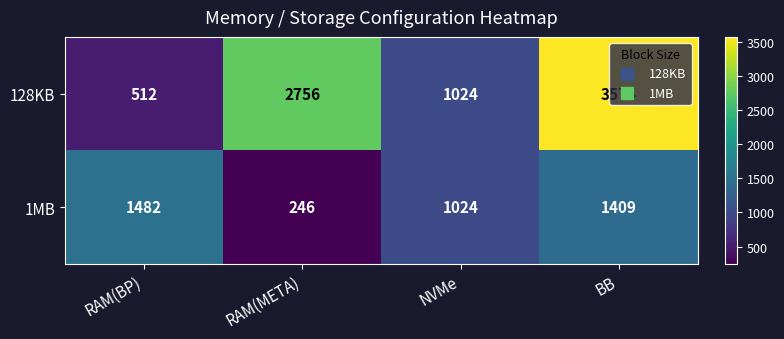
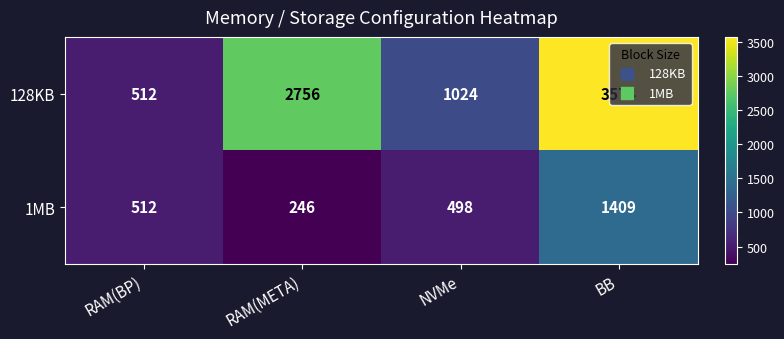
1MB, RAM(BP): 1482 -> 512
1MB, NVMe: 1024 -> 498
